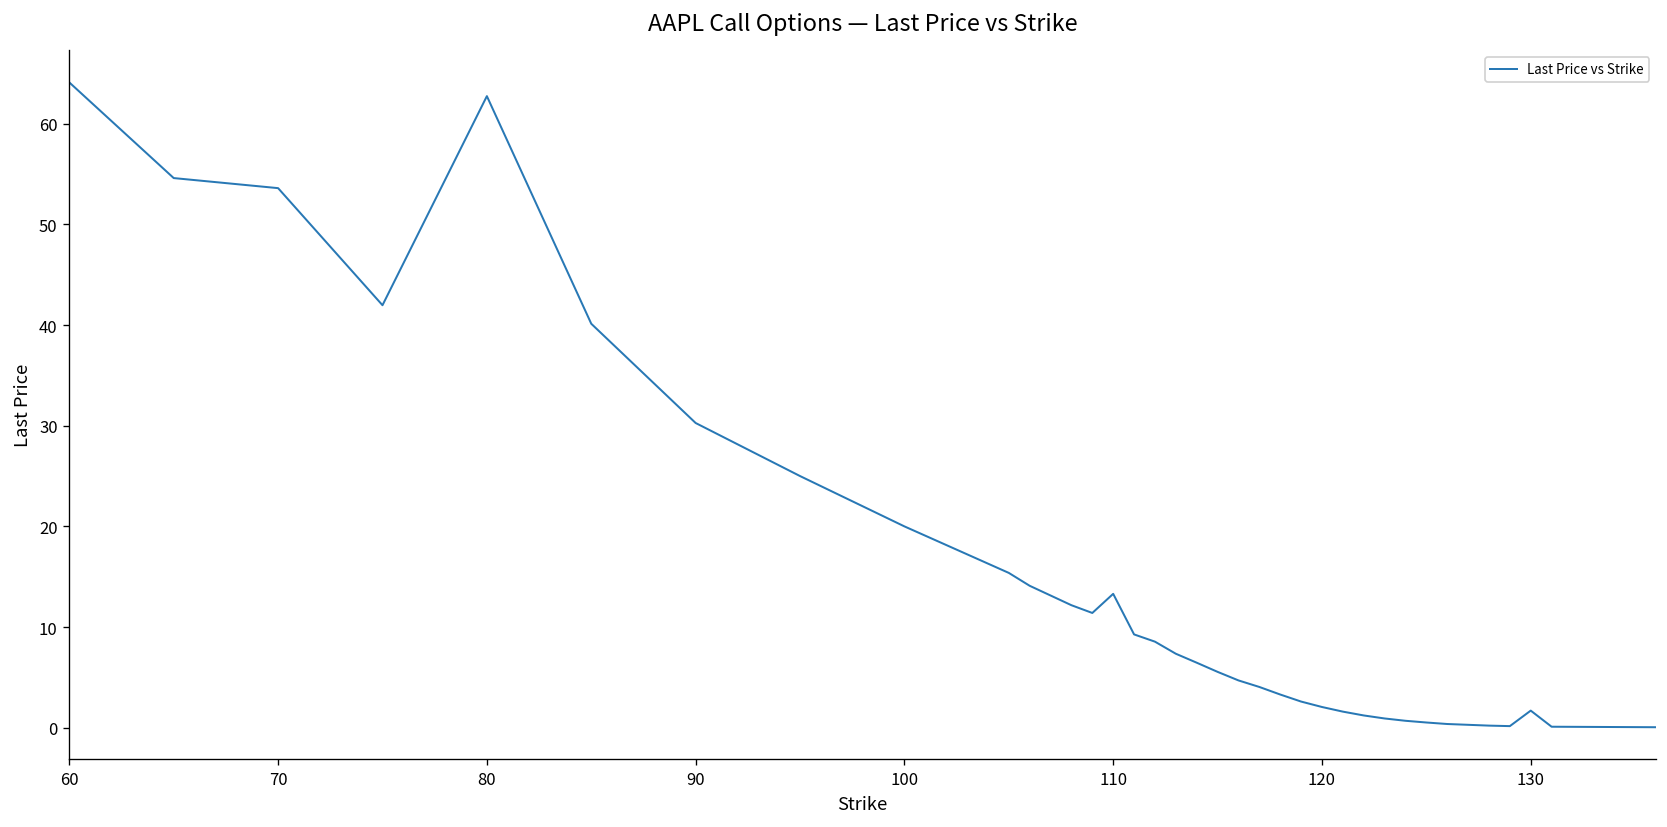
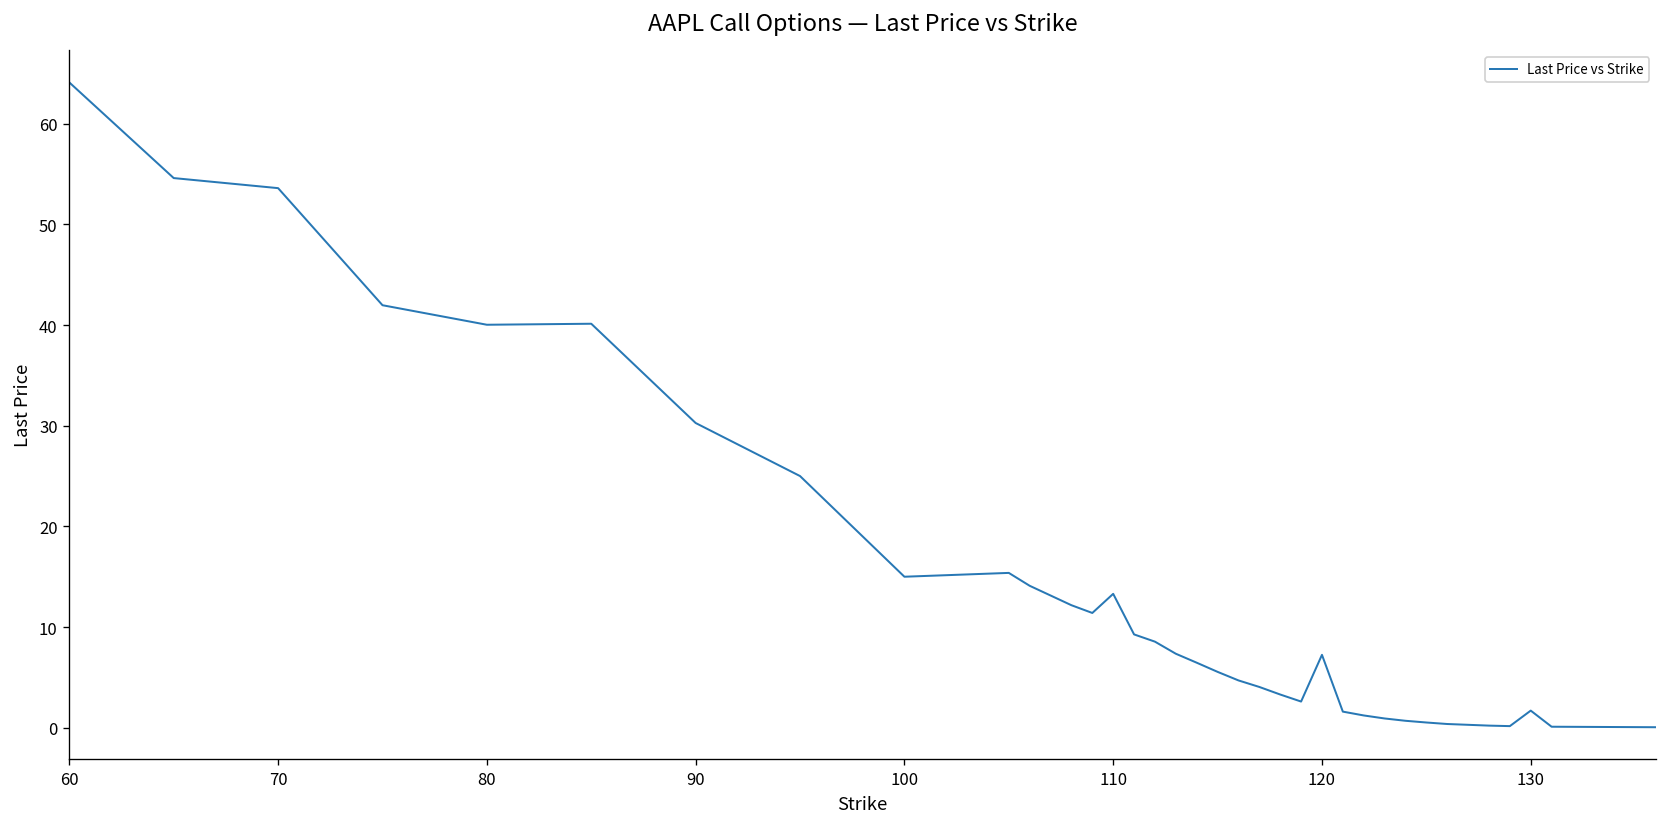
80: 63 -> 40
100: 20 -> 15
120: 2 -> 7
